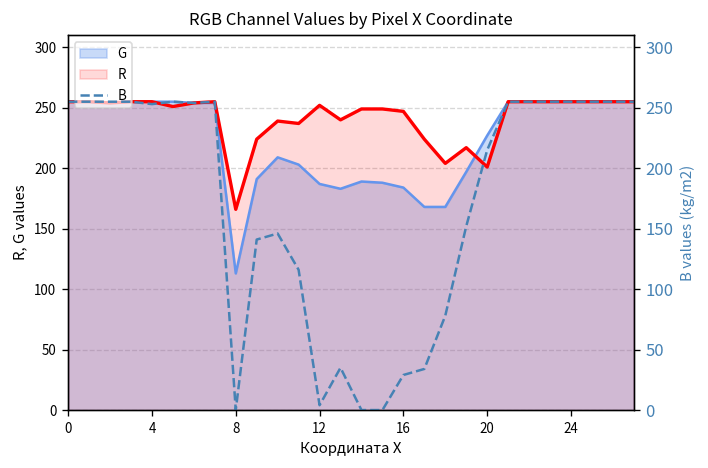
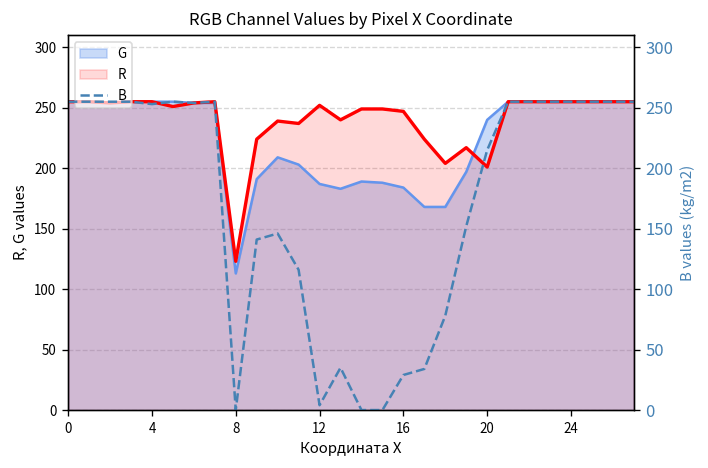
R, 8: 166 -> 123
G, 20: 227 -> 240
